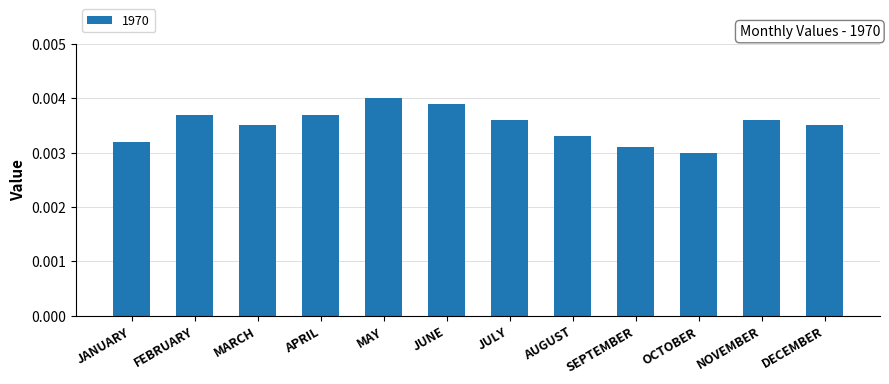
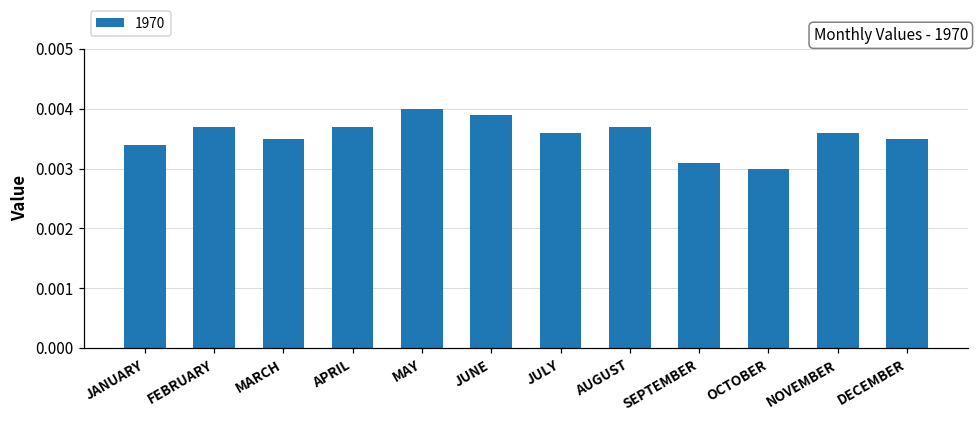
JANUARY: 0.0032 -> 0.0034
AUGUST: 0.0033 -> 0.0037
